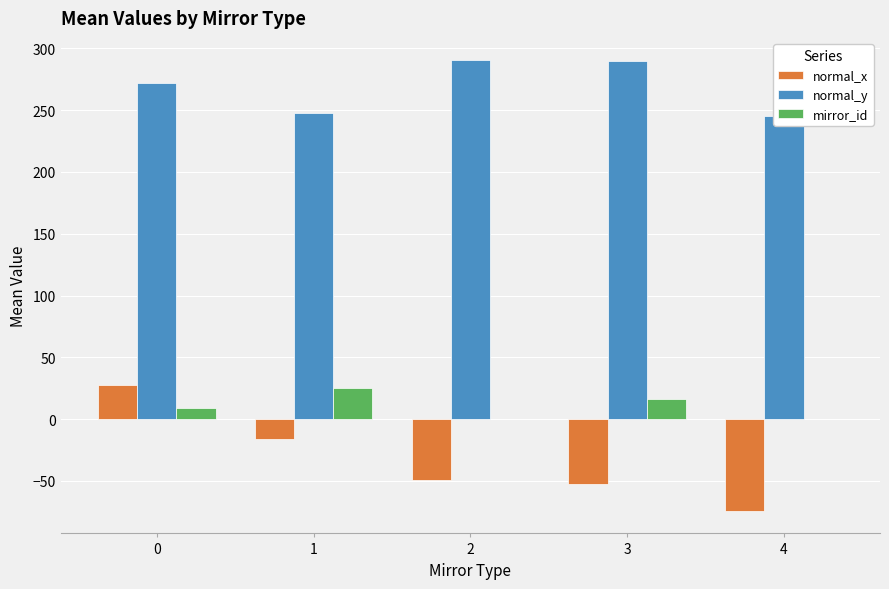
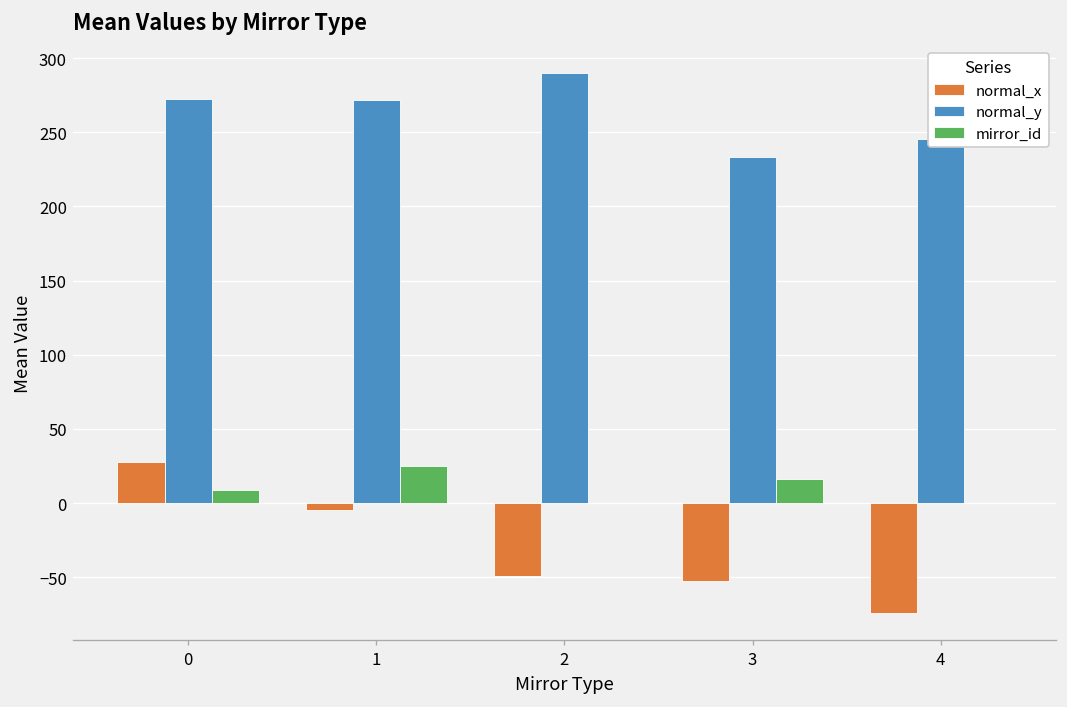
normal_x, 1: -16 -> -4
normal_y, 1: 248 -> 272
normal_y, 3: 289 -> 233
